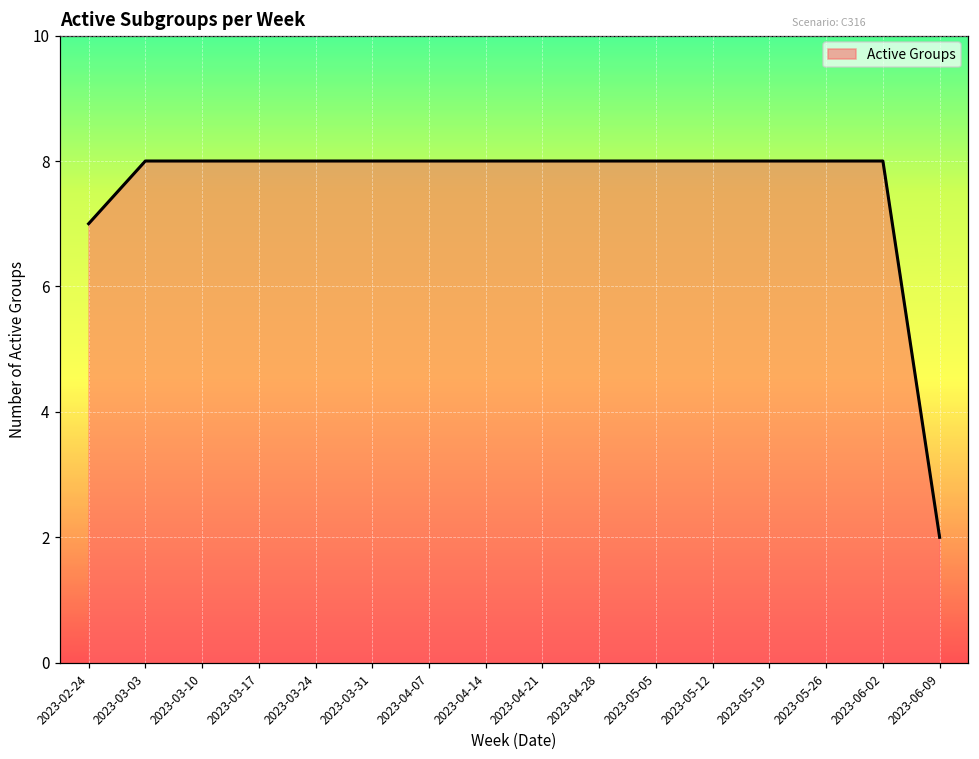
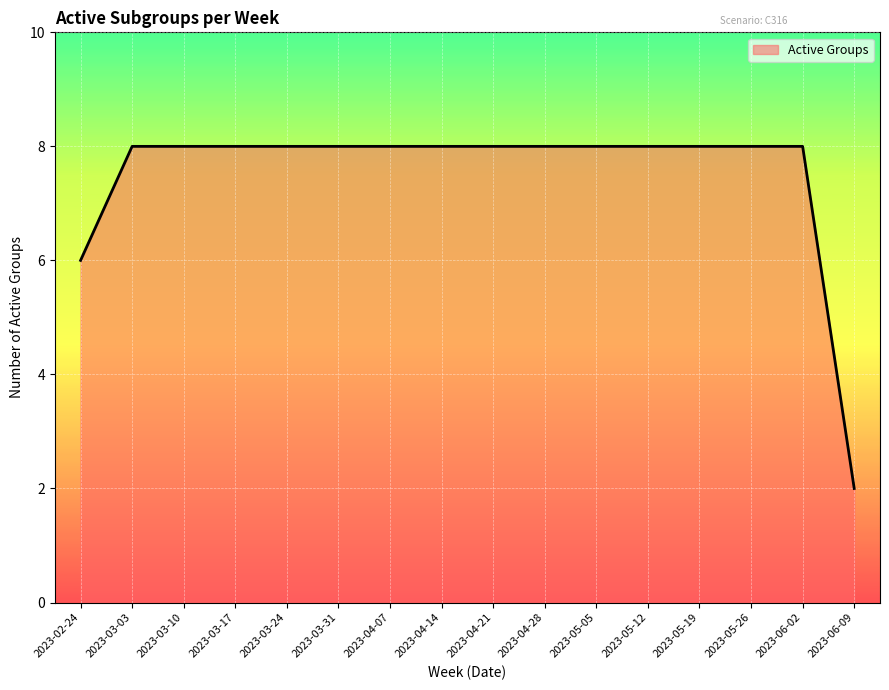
2023-02-24: 7 -> 6
